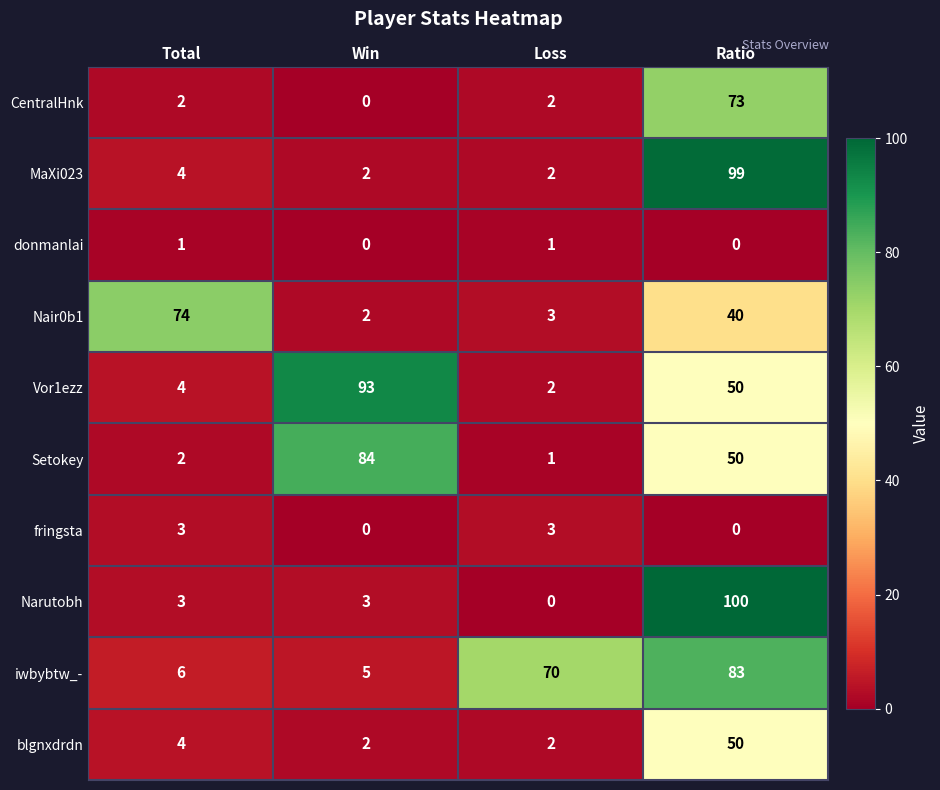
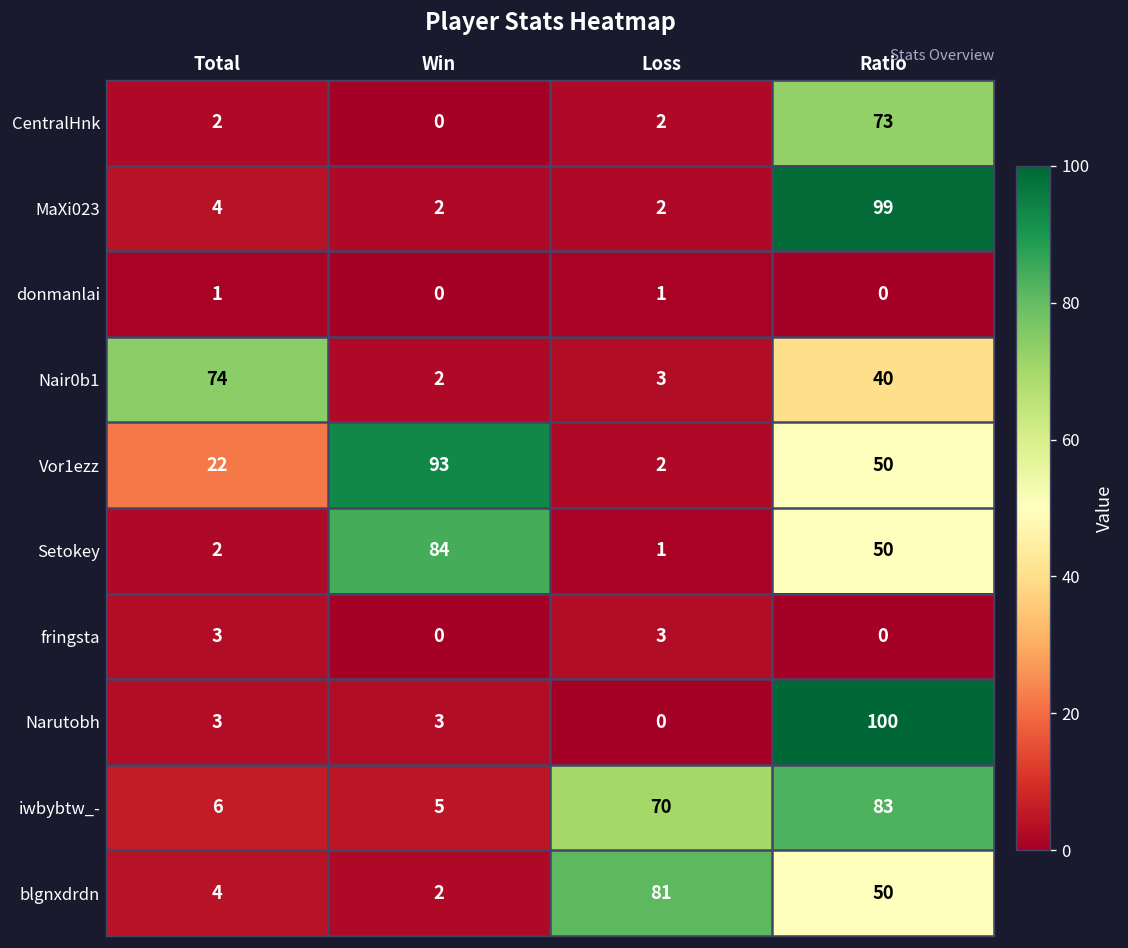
Vor1ezz, Total: 4 -> 22
blgnxdrdn, Loss: 2 -> 81
